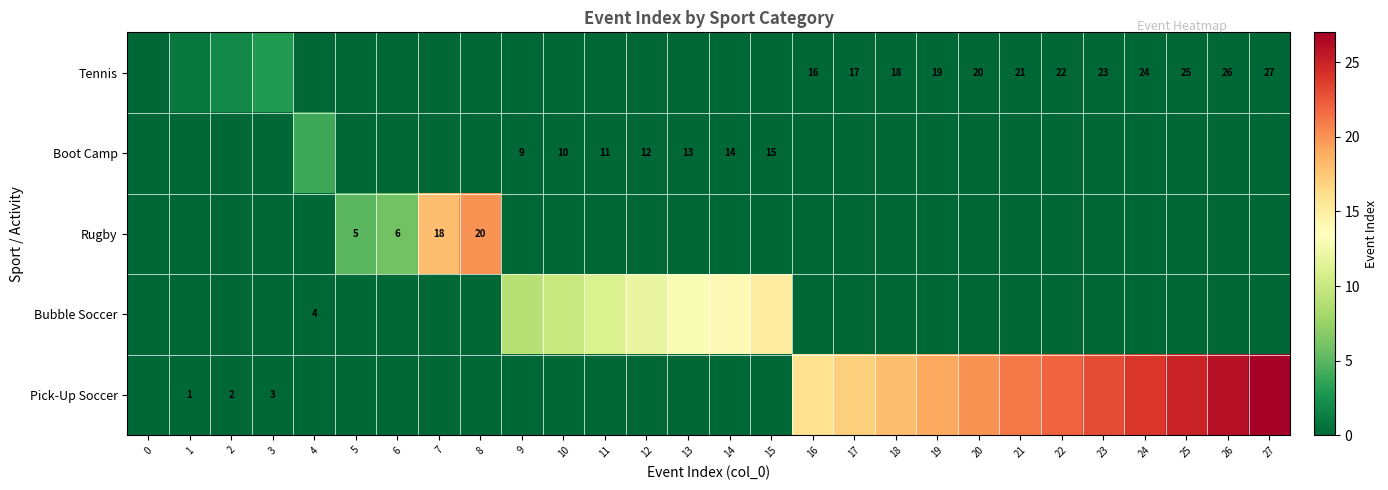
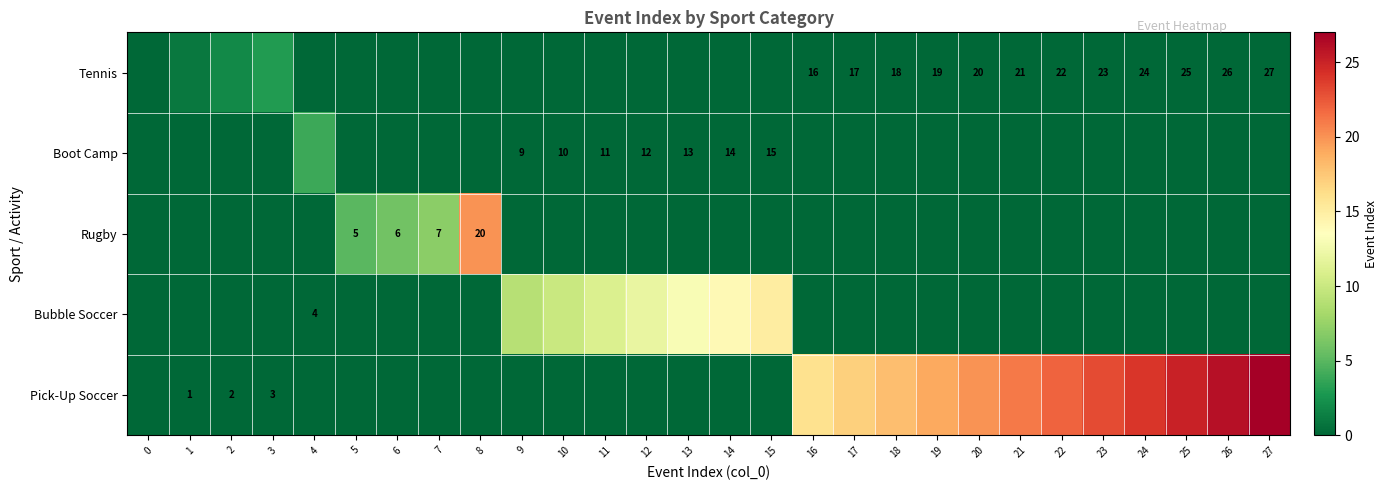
Rugby, 7: 18 -> 7
